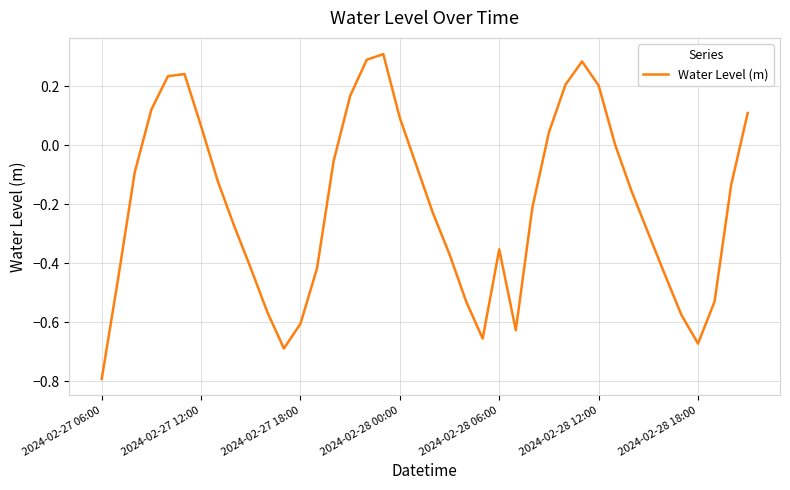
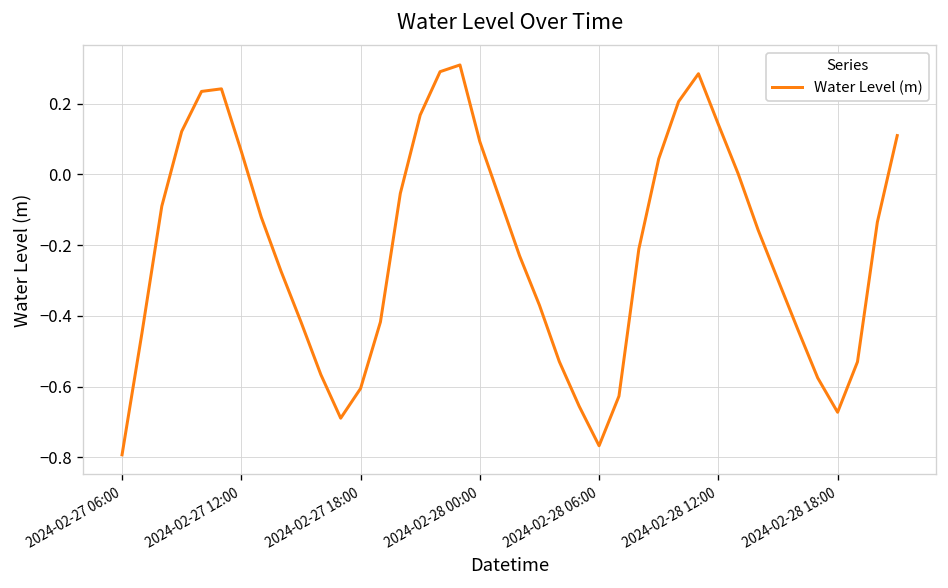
2024-02-28 06:00: -0.35 -> -0.77
2024-02-28 12:00: 0.20 -> 0.14
